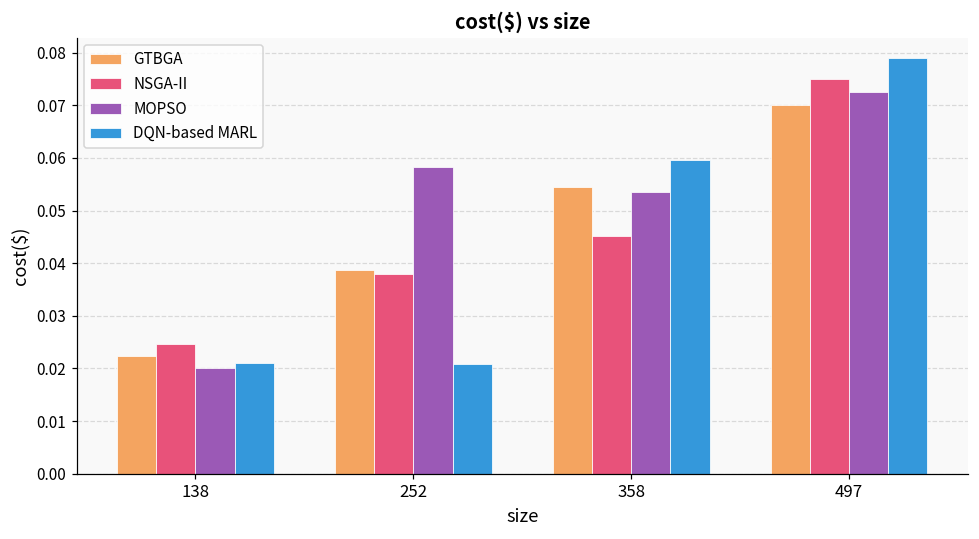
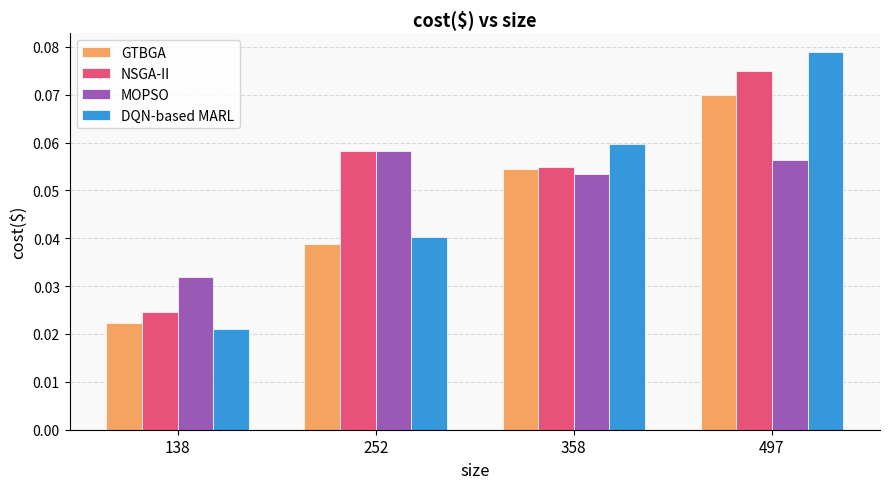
MOPSO, 138: 0.020 -> 0.032
NSGA-II, 252: 0.038 -> 0.058
DQN-based MARL, 252: 0.021 -> 0.040
NSGA-II, 358: 0.045 -> 0.055
MOPSO, 497: 0.072 -> 0.056
